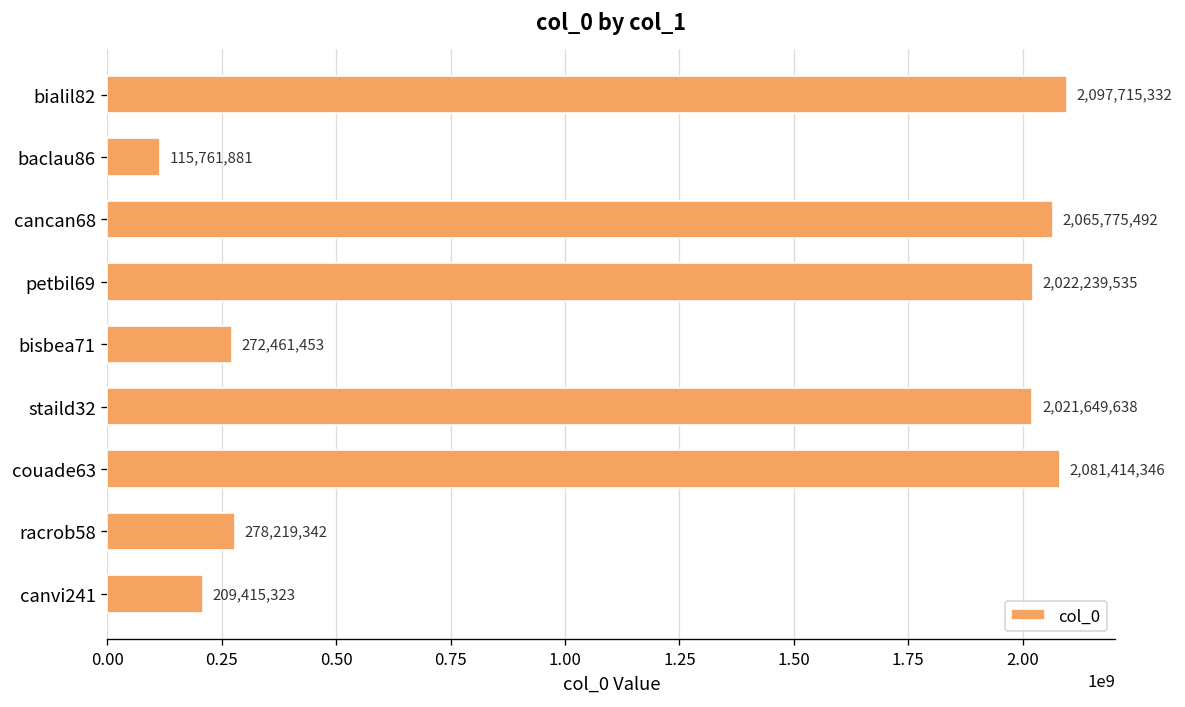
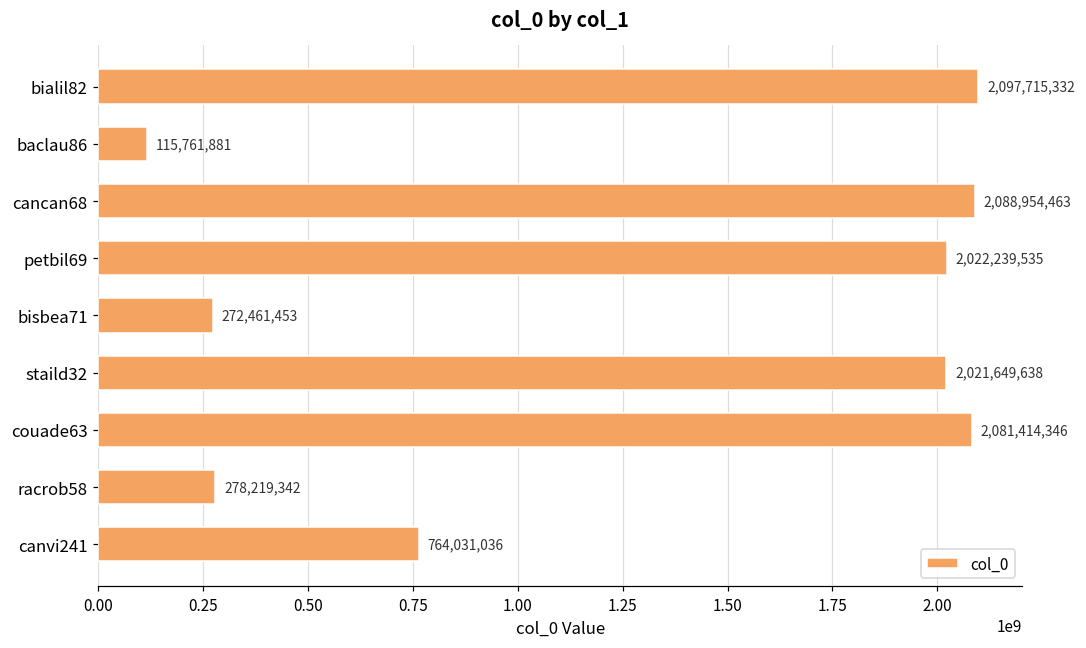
cancan68: 2,065,775,492 -> 2,088,954,463
canvi241: 209,415,323 -> 764,031,036
